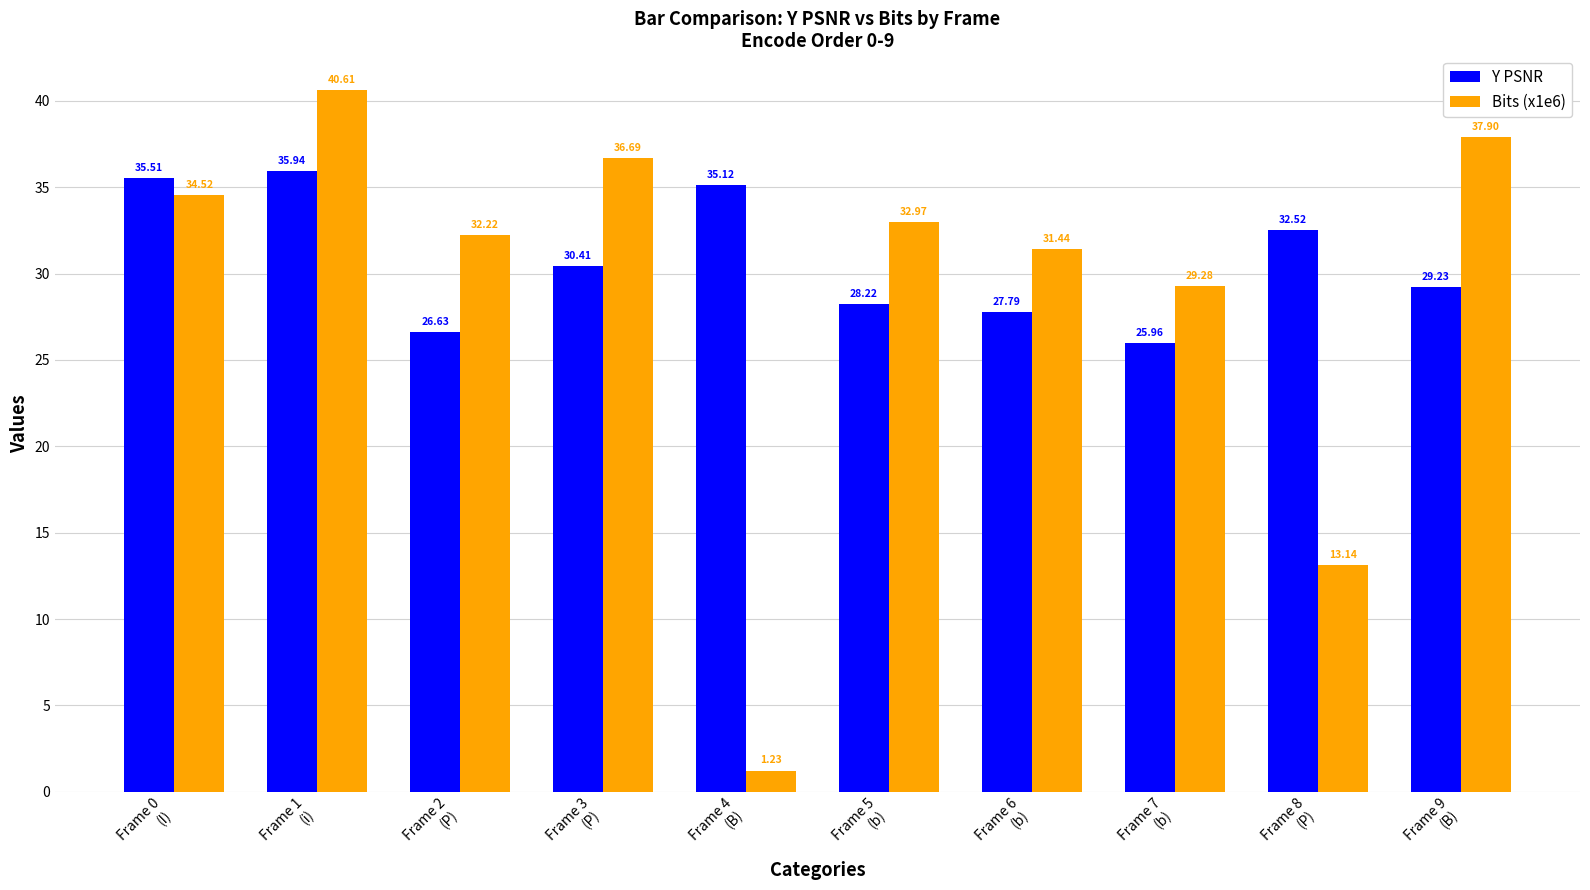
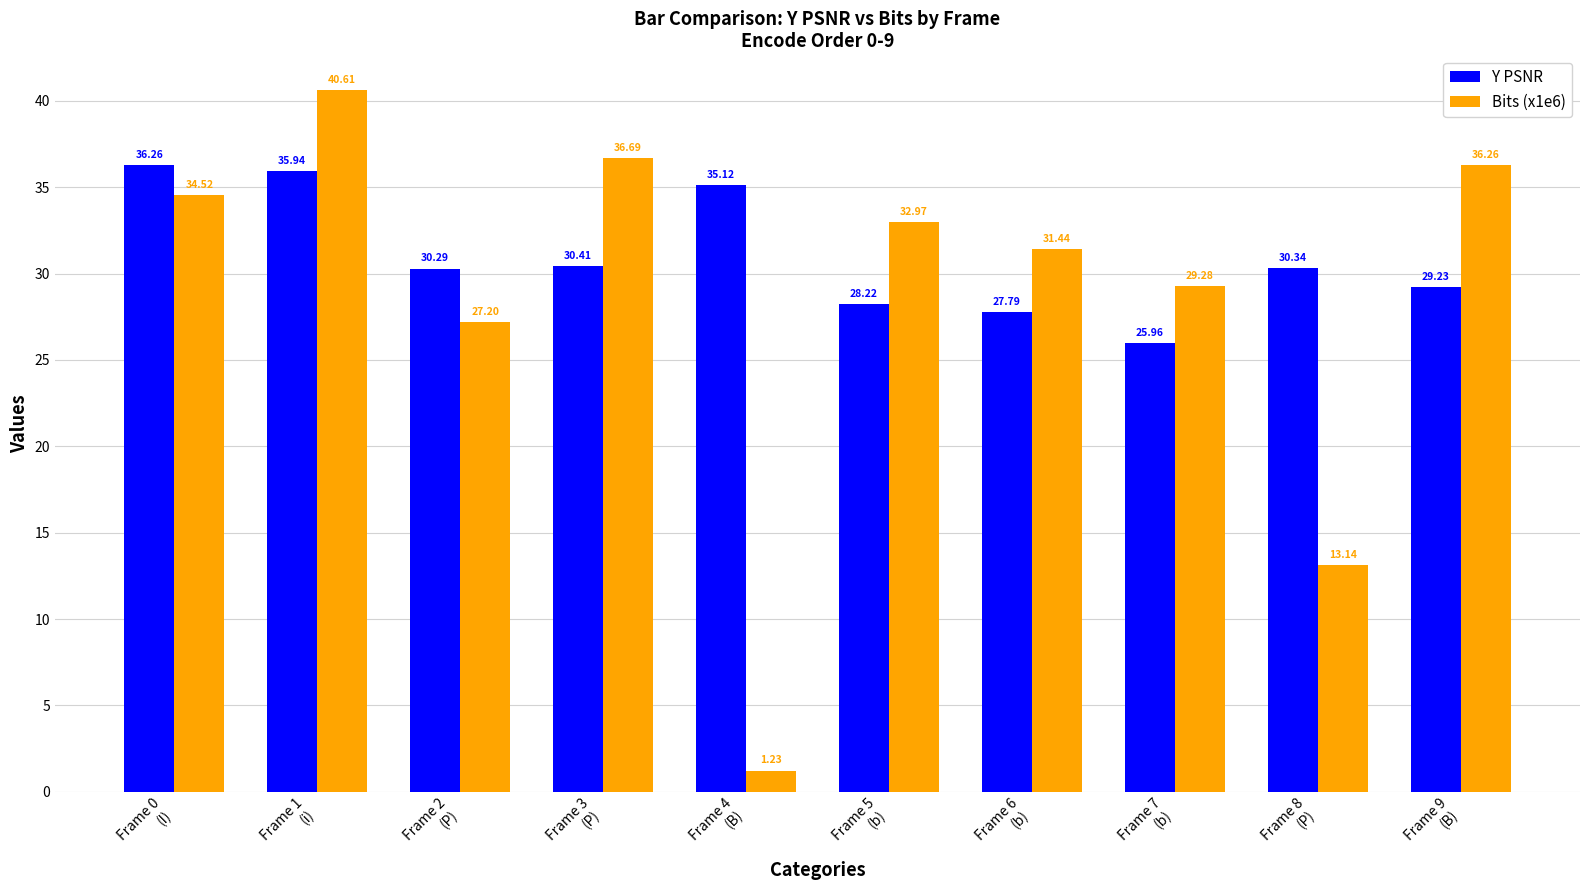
Y PSNR, Frame 0 (I): 35.51 -> 36.26
Y PSNR, Frame 2 (P): 26.63 -> 30.29
Bits (x1e6), Frame 2 (P): 32.22 -> 27.20
Y PSNR, Frame 8 (P): 32.52 -> 30.34
Bits (x1e6), Frame 9 (B): 37.90 -> 36.26
